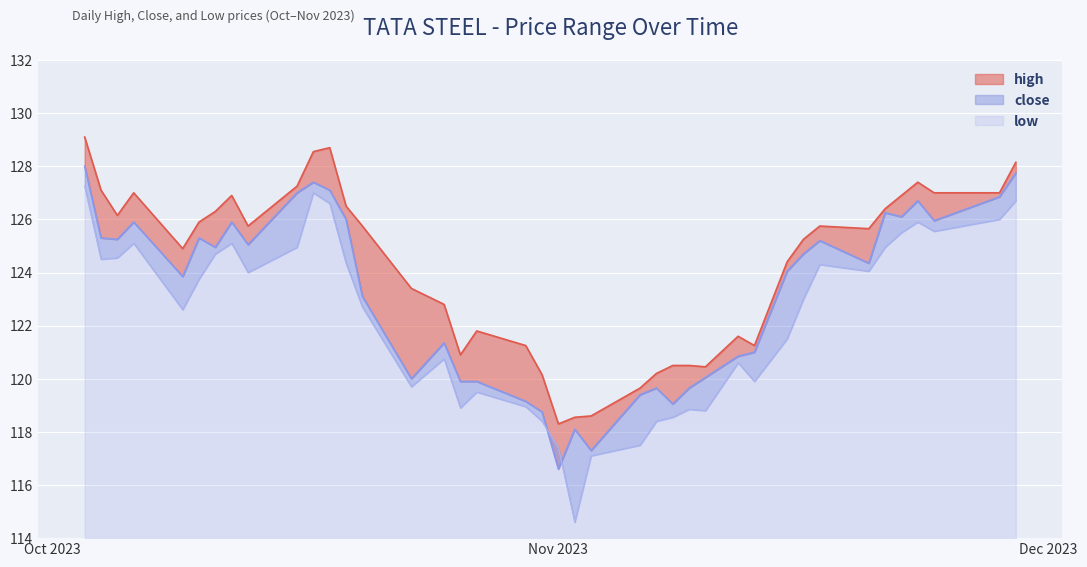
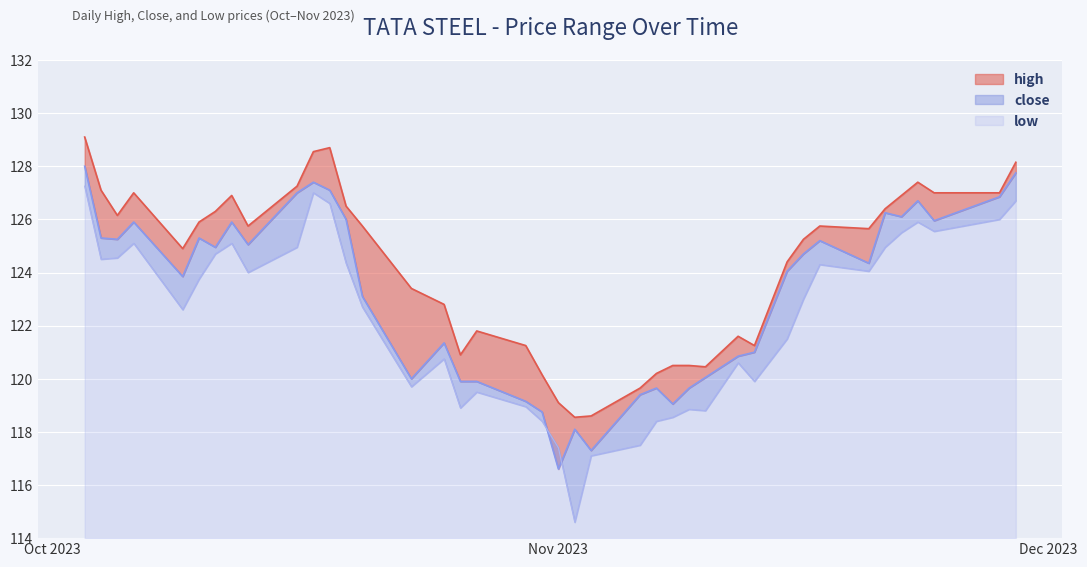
high, Nov 2023: 118.3 -> 119.1
